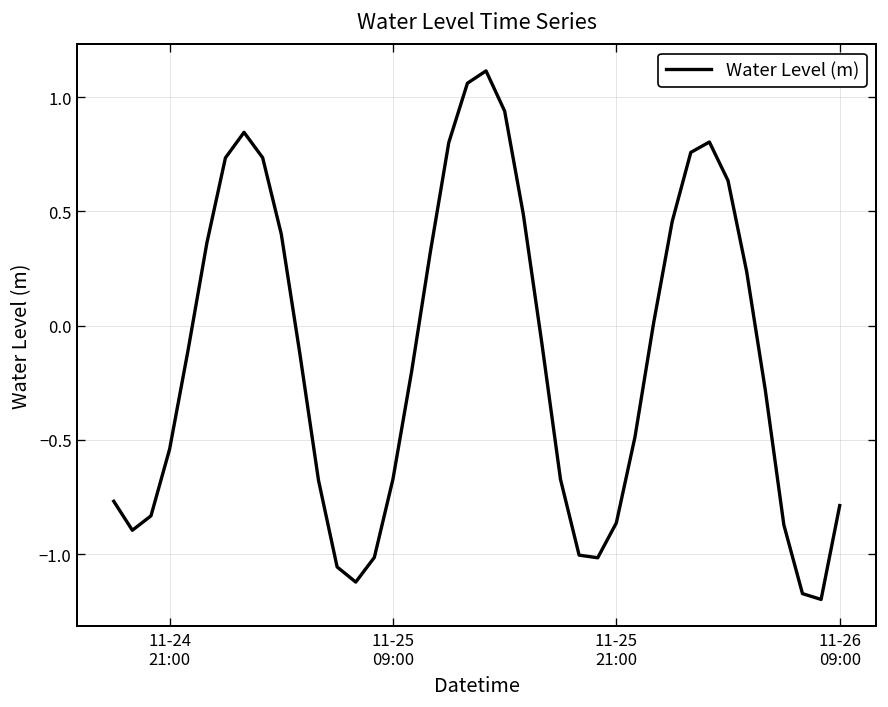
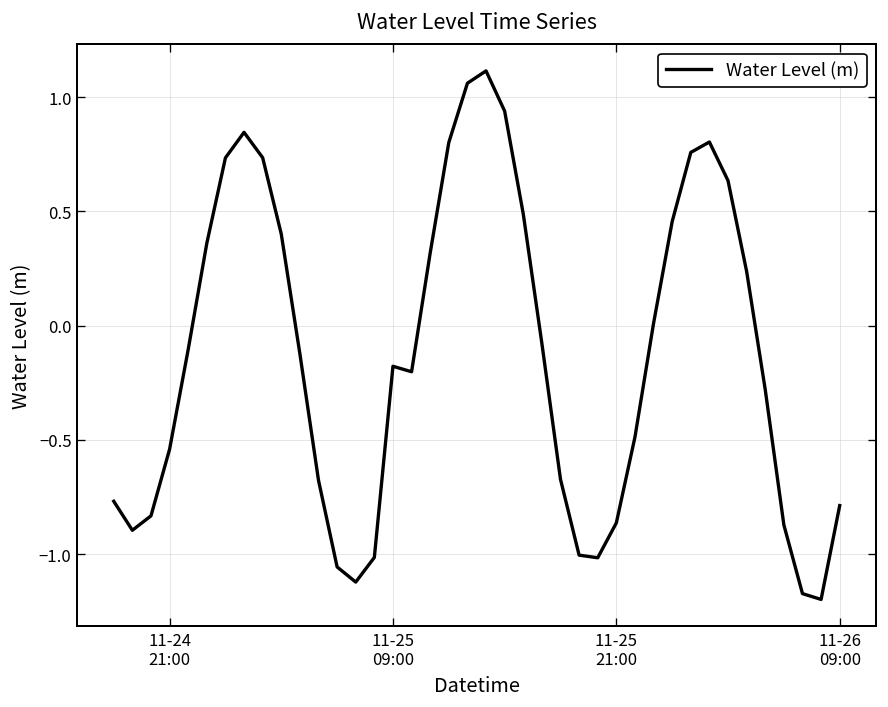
11-25 09:00: -0.67 -> -0.18
